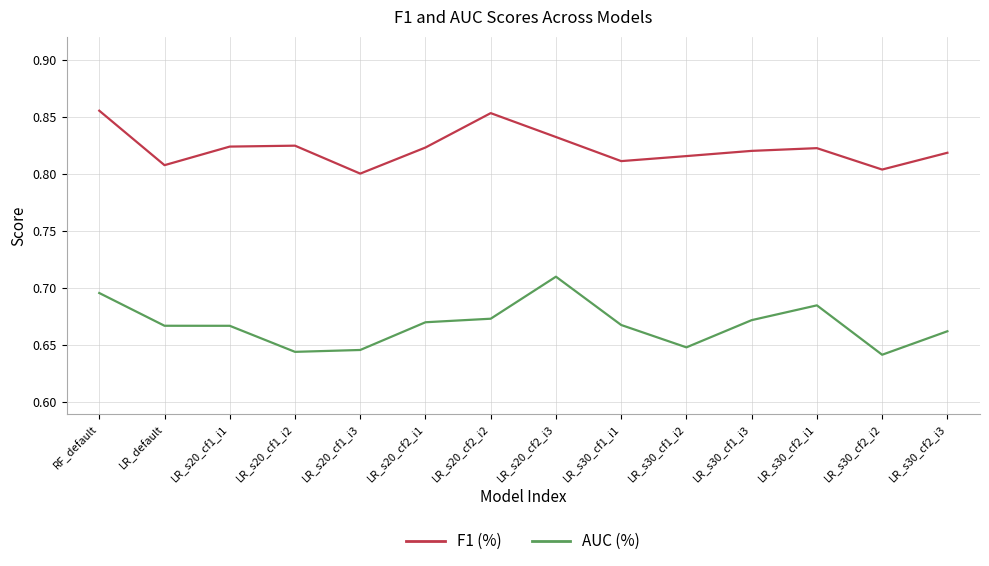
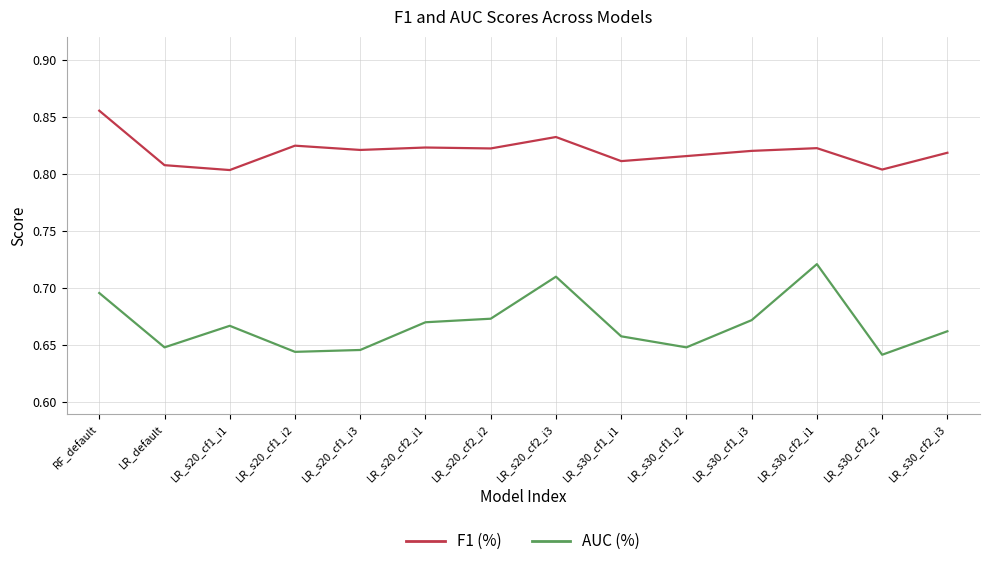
AUC (%), LR_default: 0.667 -> 0.648
F1 (%), LR_s20_cf1_i1: 0.824 -> 0.803
F1 (%), LR_s20_cf1_i3: 0.800 -> 0.821
F1 (%), LR_s20_cf2_i2: 0.853 -> 0.822
AUC (%), LR_s30_cf1_i1: 0.668 -> 0.658
AUC (%), LR_s30_cf2_i1: 0.685 -> 0.721
